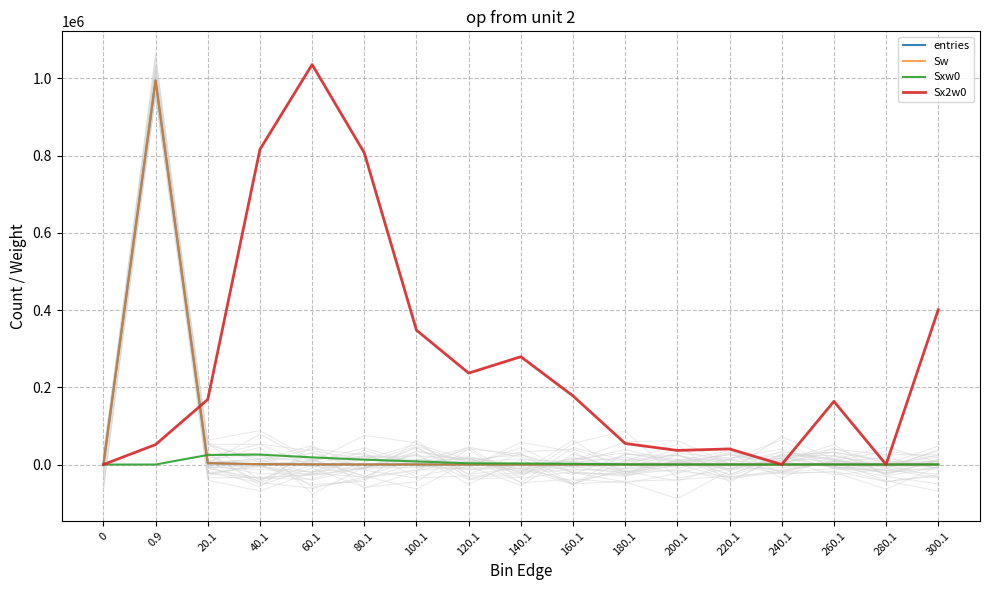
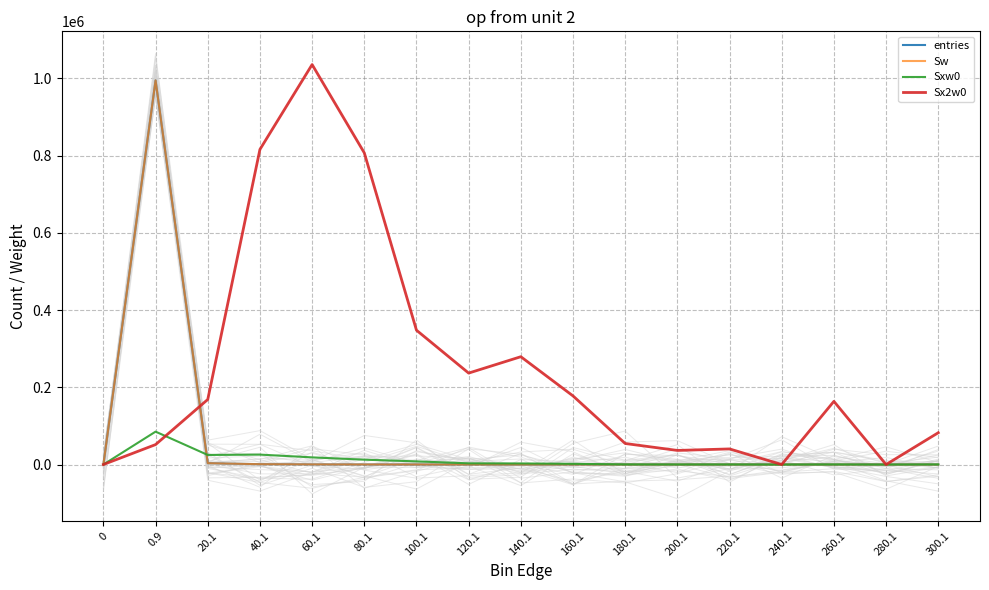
Sxw0, 0.9: 0 -> 90000
Sx2w0, 300.1: 400000 -> 80000
